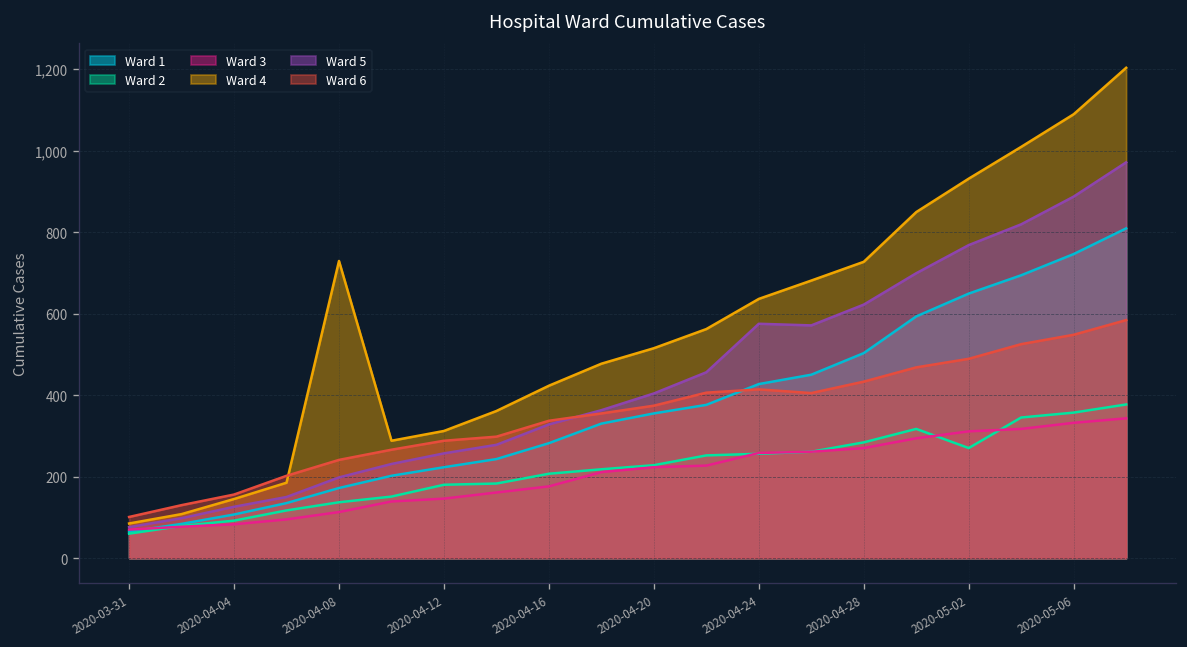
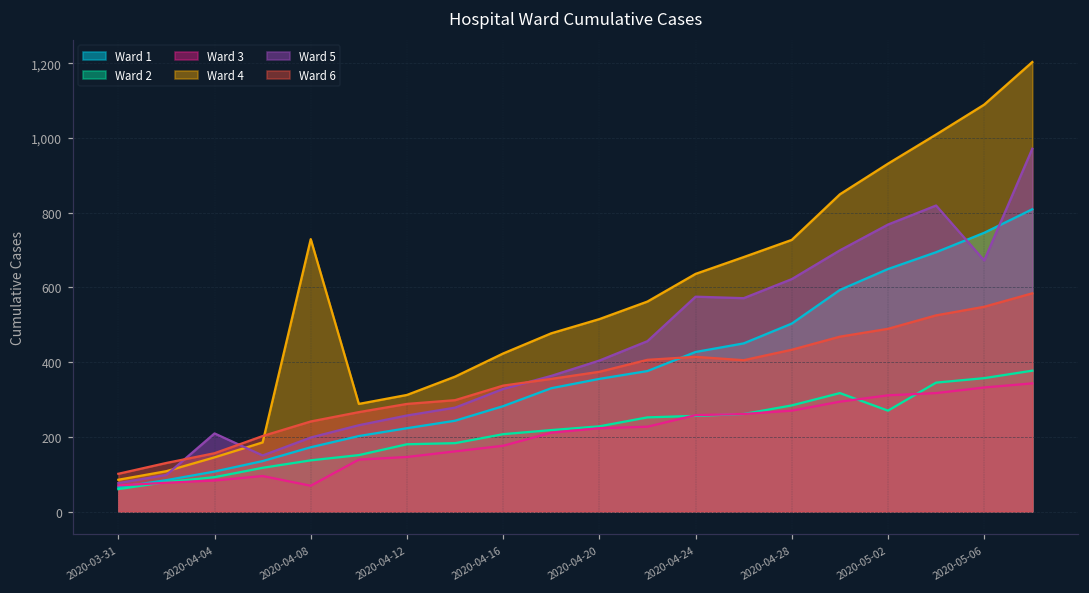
Ward 5, 2020-04-04: 130 -> 210
Ward 3, 2020-04-08: 110 -> 70
Ward 5, 2020-05-06: 890 -> 670
